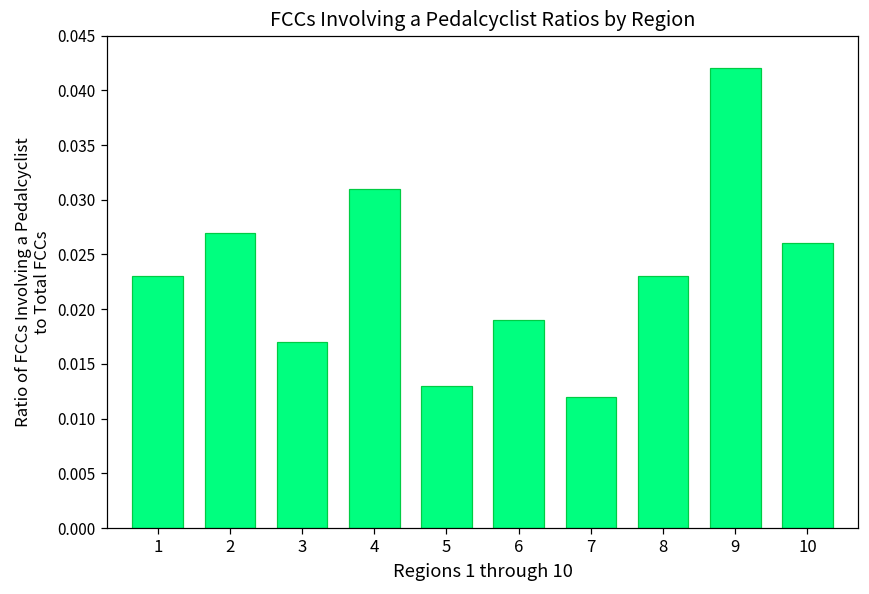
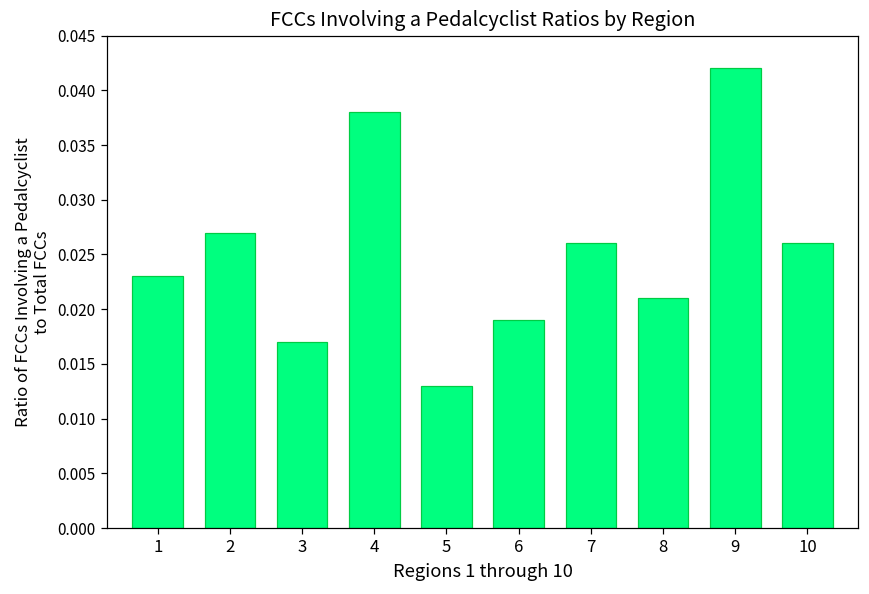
4: 0.031 -> 0.038
7: 0.012 -> 0.026
8: 0.023 -> 0.021
